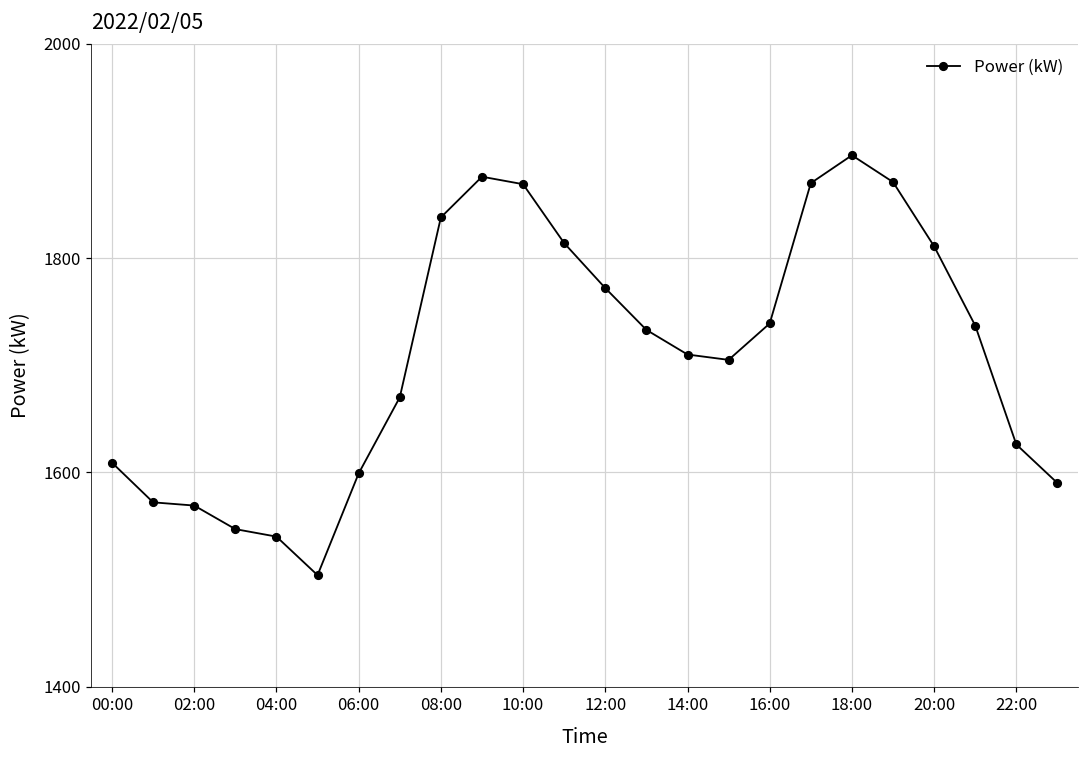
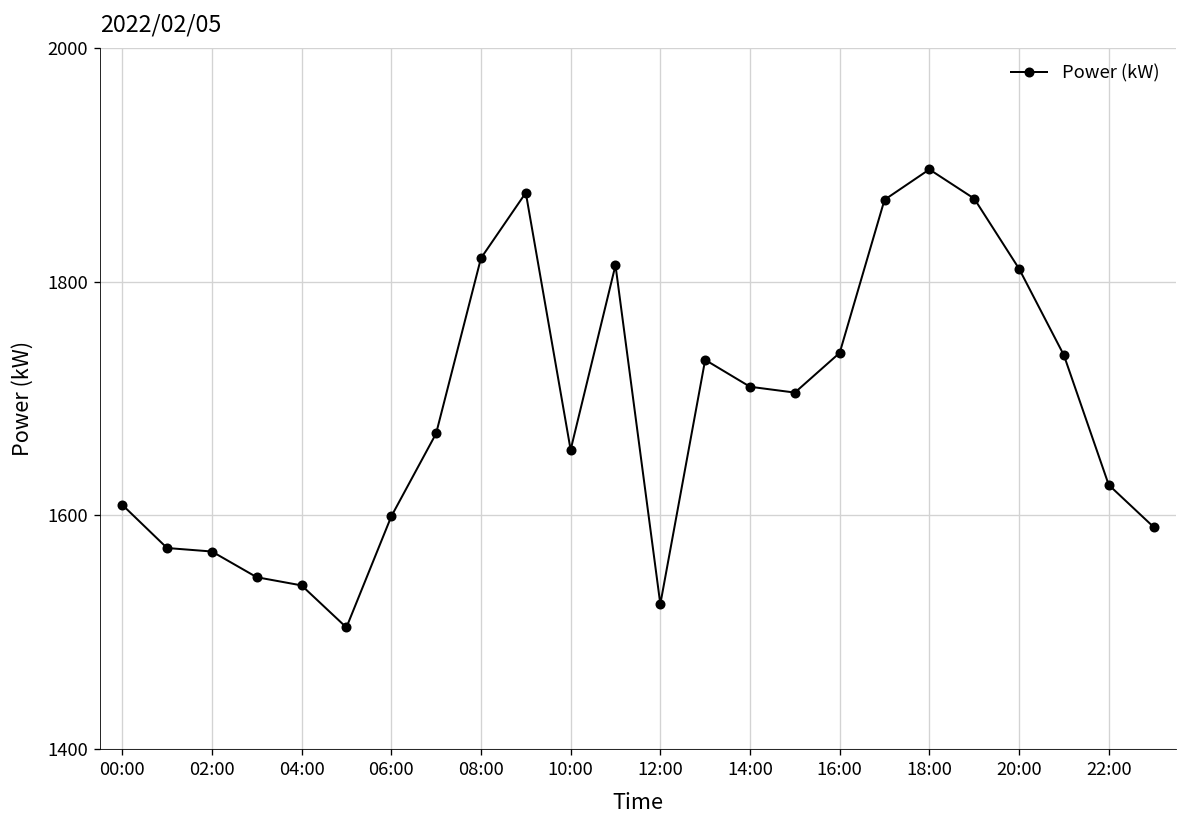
08:00: 1840 -> 1820
10:00: 1870 -> 1660
12:00: 1770 -> 1520
